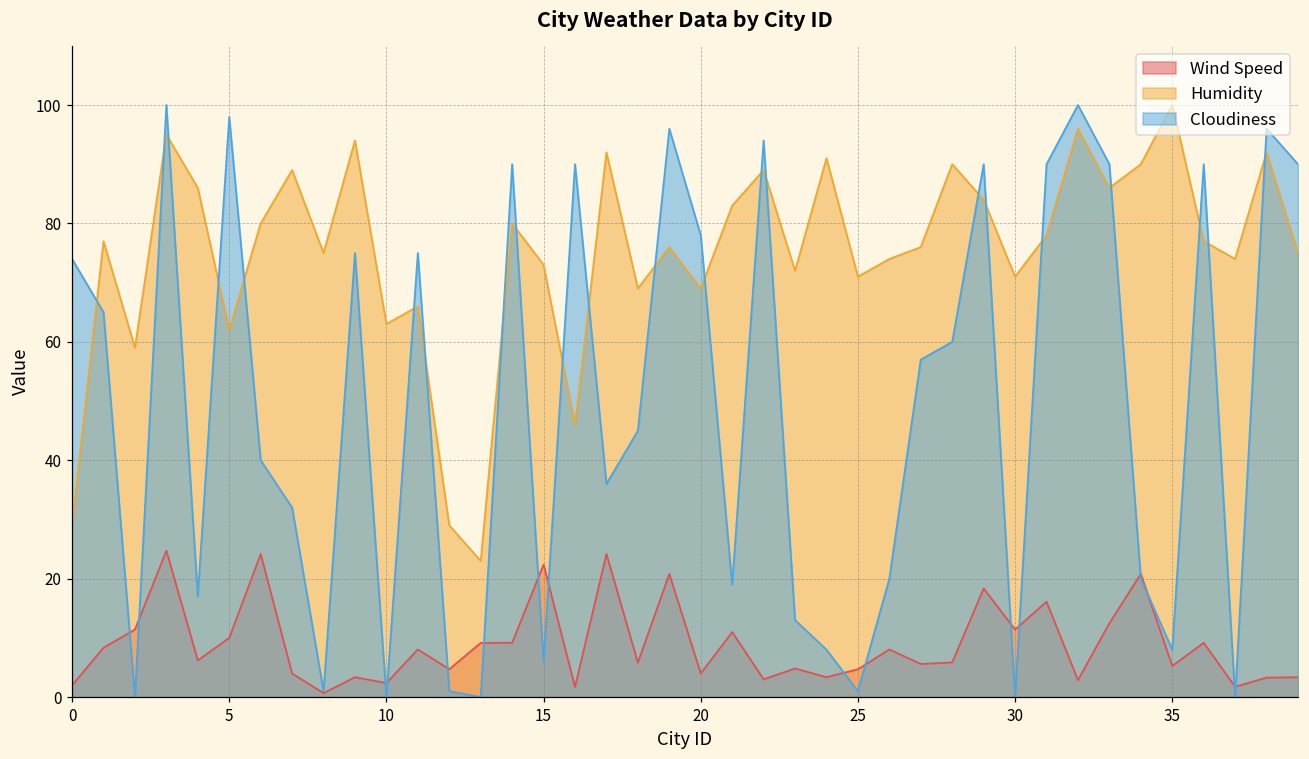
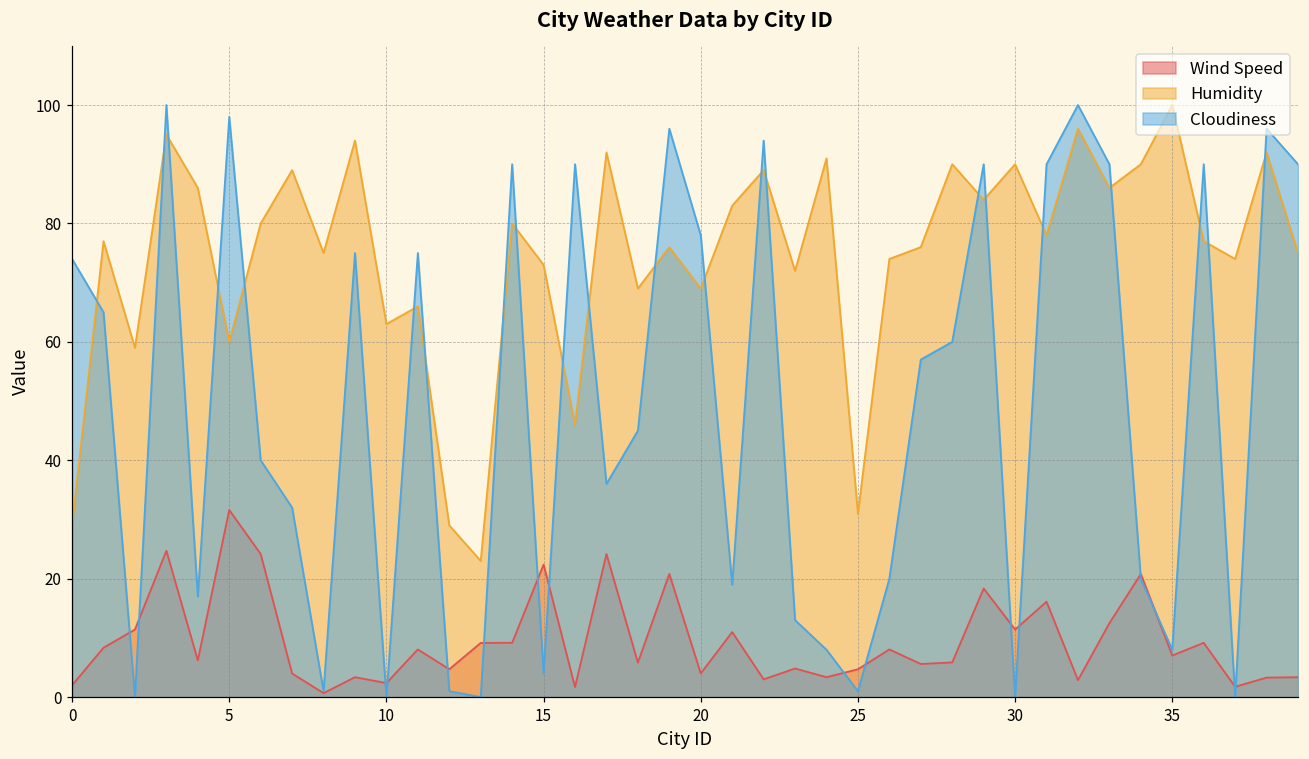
Wind Speed, 5: 10 -> 32
Humidity, 5: 62 -> 60
Cloudiness, 15: 6 -> 4
Humidity, 25: 71 -> 31
Humidity, 30: 71 -> 90
Wind Speed, 35: 5 -> 7
